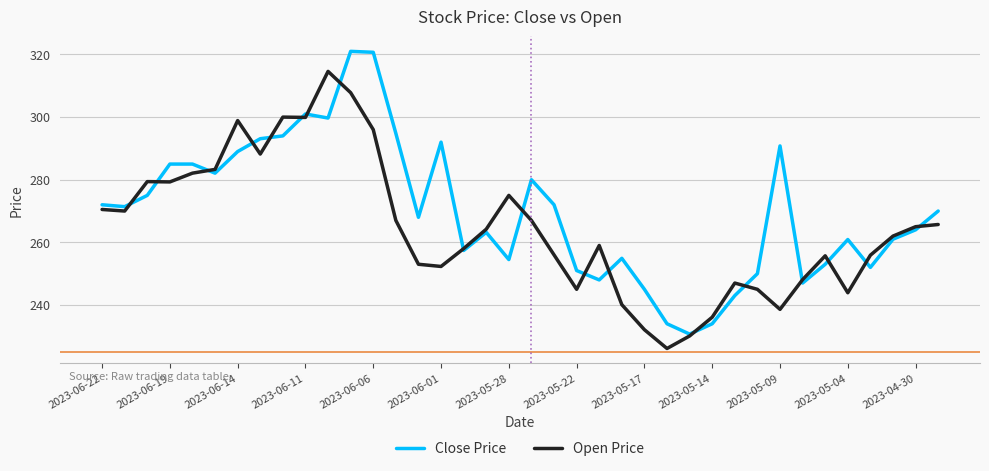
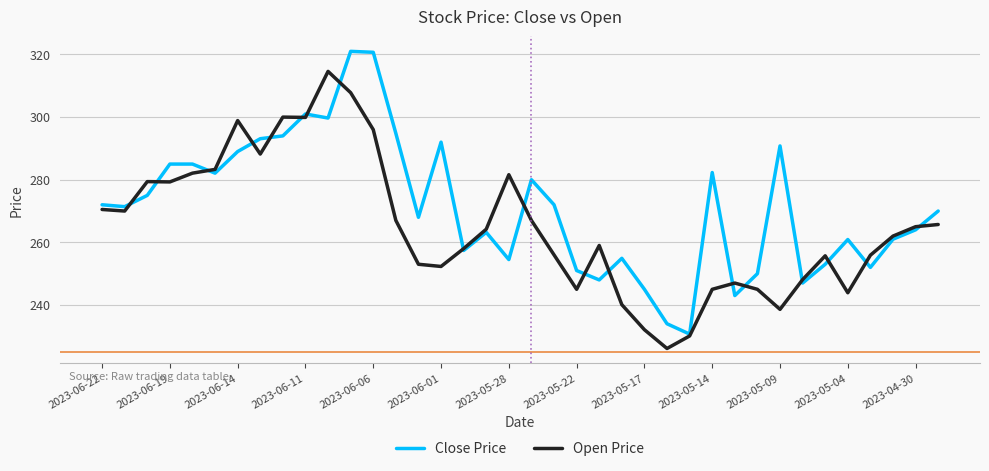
Open Price, 2023-05-28: 275 -> 282
Close Price, 2023-05-14: 234 -> 282
Open Price, 2023-05-14: 236 -> 245
